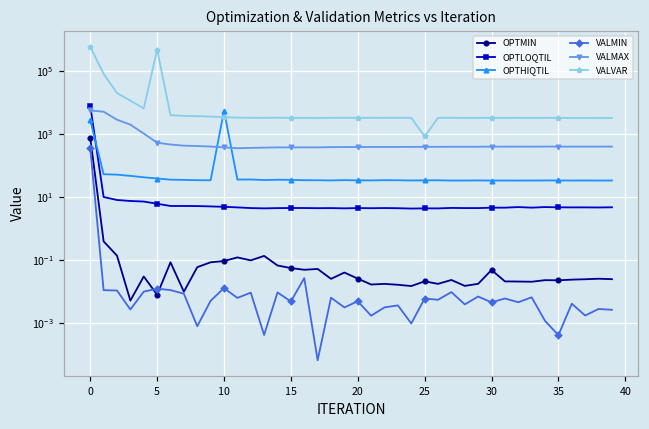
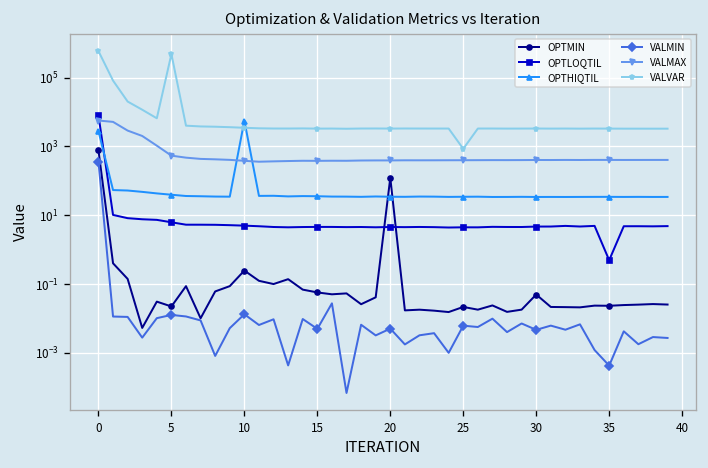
OPTMIN, 5: 0.008 -> 0.02
OPTMIN, 10: 0.10 -> 0.2
OPTMIN, 20: 0.03 -> 120
OPTLOQTIL, 35: 5 -> 0.5
